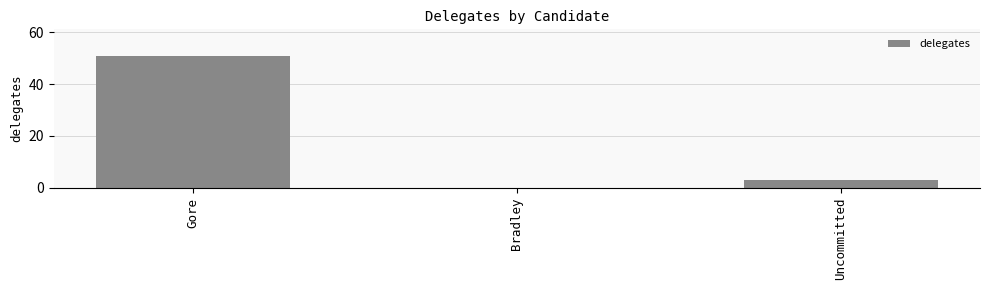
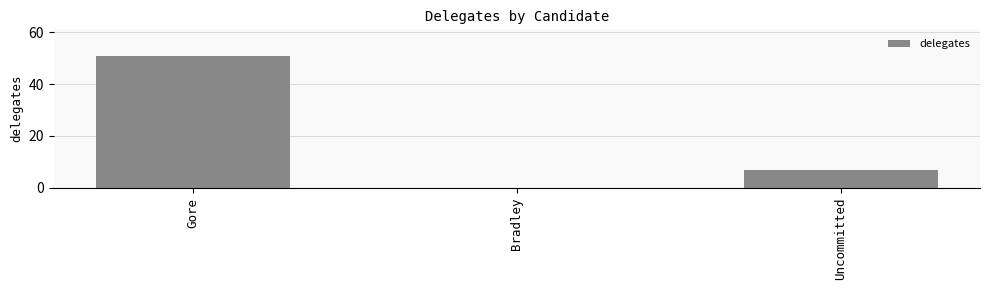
Uncommitted: 3 -> 7
